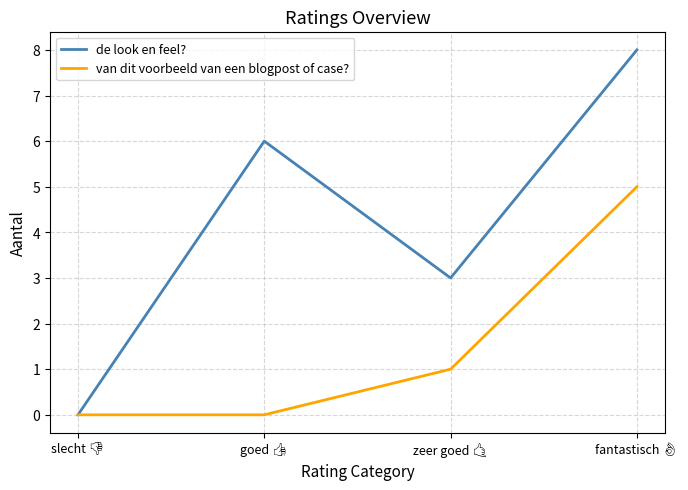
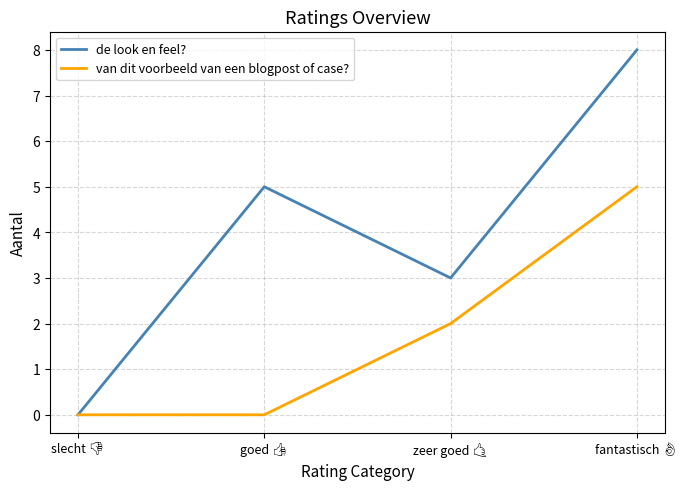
de look en feel?, goed 👍: 6 -> 5
van dit voorbeeld van een blogpost of case?, zeer goed 🤙: 1 -> 2
